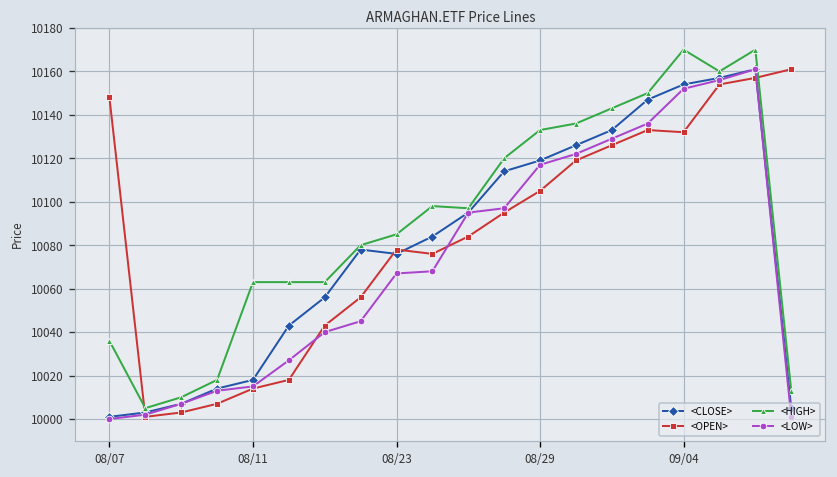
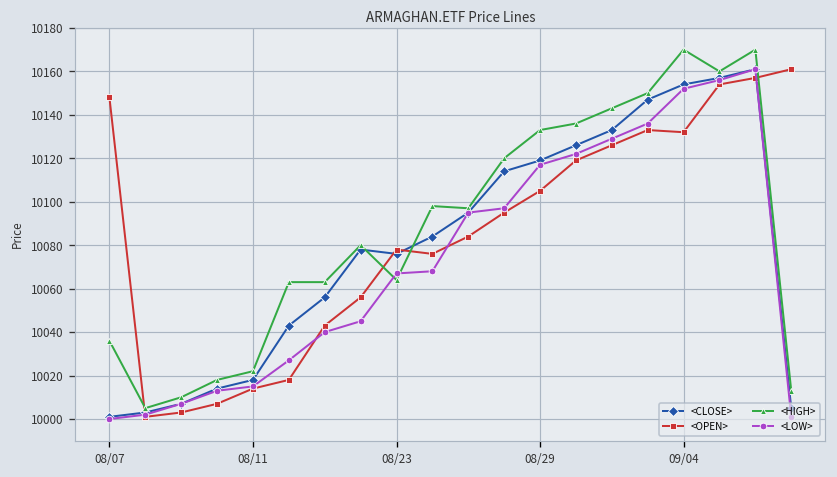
<HIGH>, 08/11: 10063 -> 10022
<HIGH>, 08/23: 10085 -> 10064
